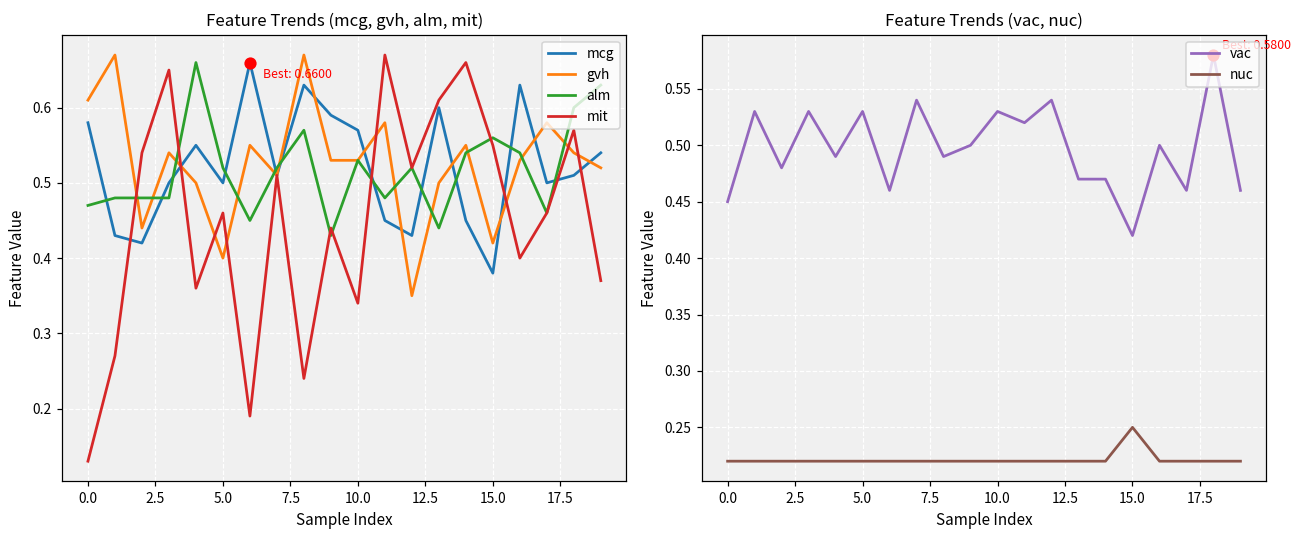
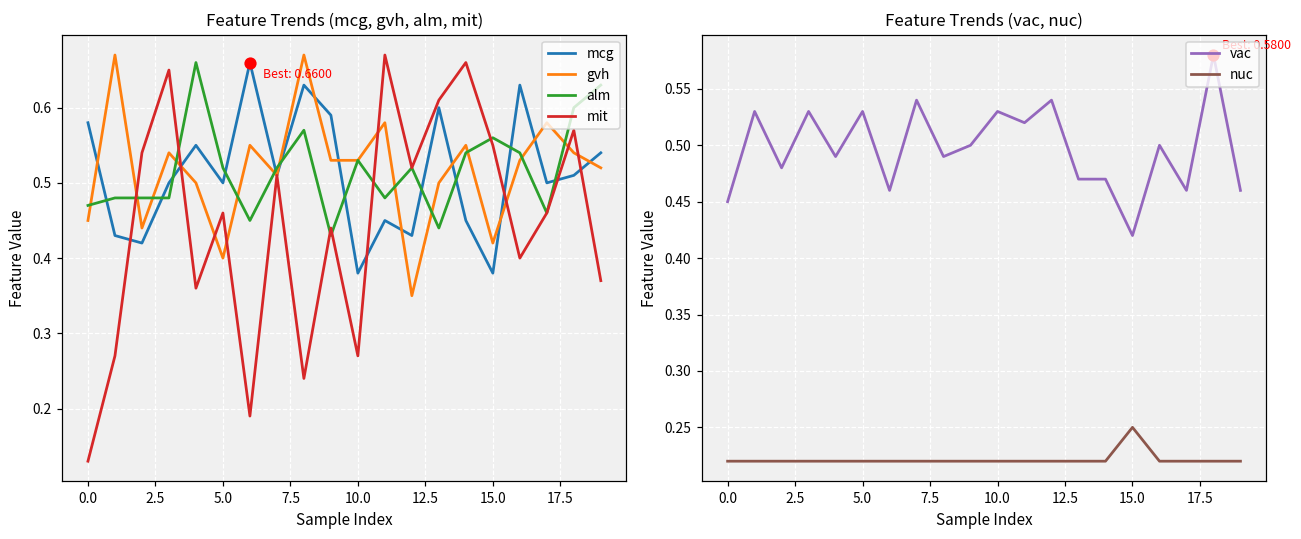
Feature Trends (mcg, gvh, alm, mit), gvh, 0.0: 0.61 -> 0.45
Feature Trends (mcg, gvh, alm, mit), mcg, 10.0: 0.57 -> 0.38
Feature Trends (mcg, gvh, alm, mit), mit, 10.0: 0.34 -> 0.27
